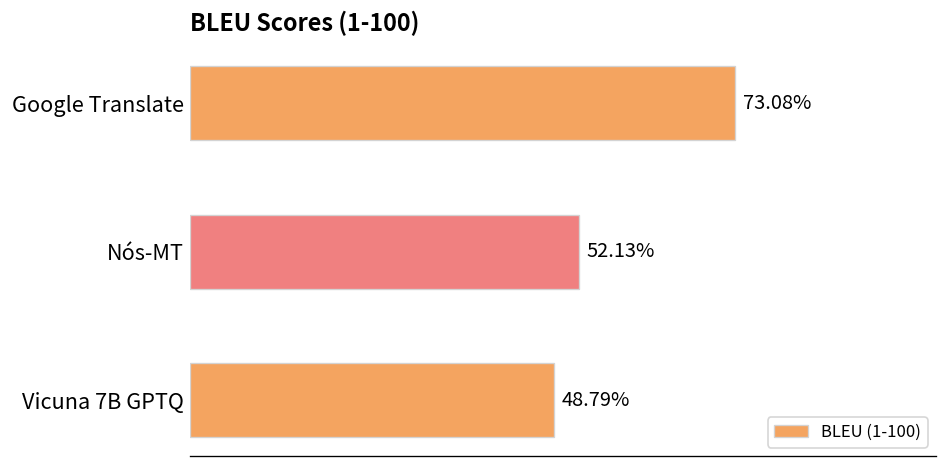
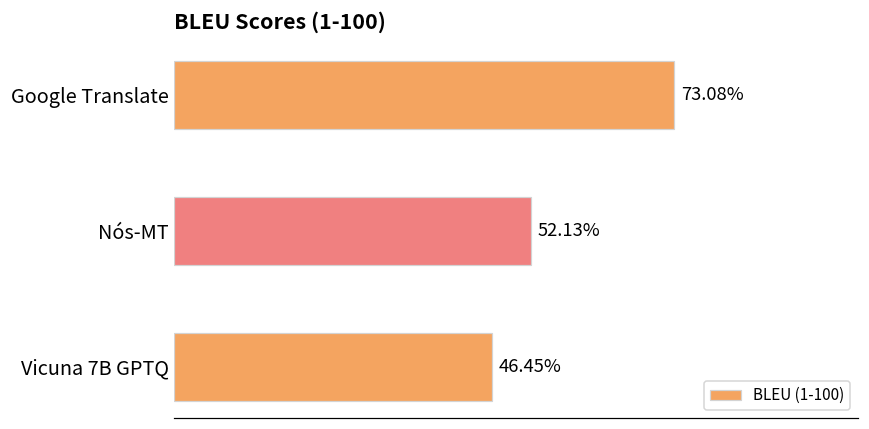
Vicuna 7B GPTQ: 48.79% -> 46.45%
